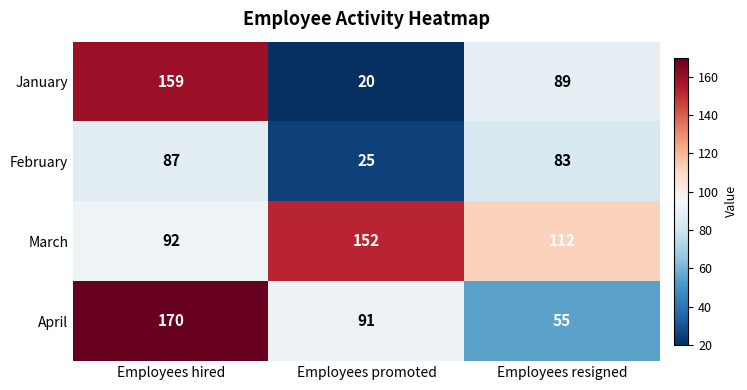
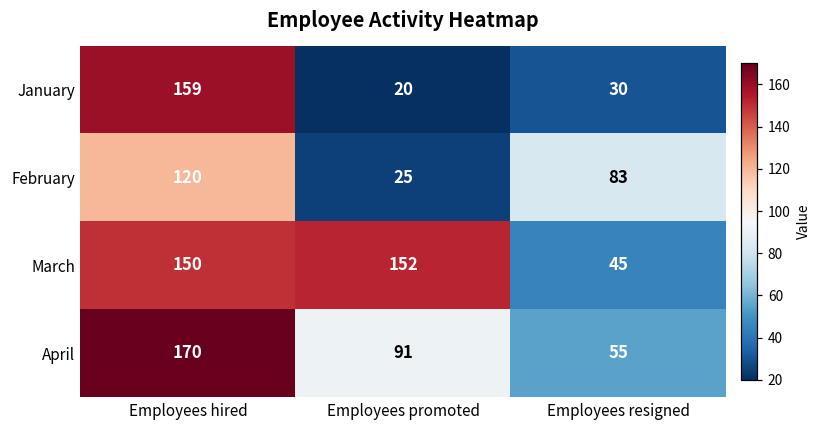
January, Employees resigned: 89 -> 30
February, Employees hired: 87 -> 120
March, Employees hired: 92 -> 150
March, Employees resigned: 112 -> 45
